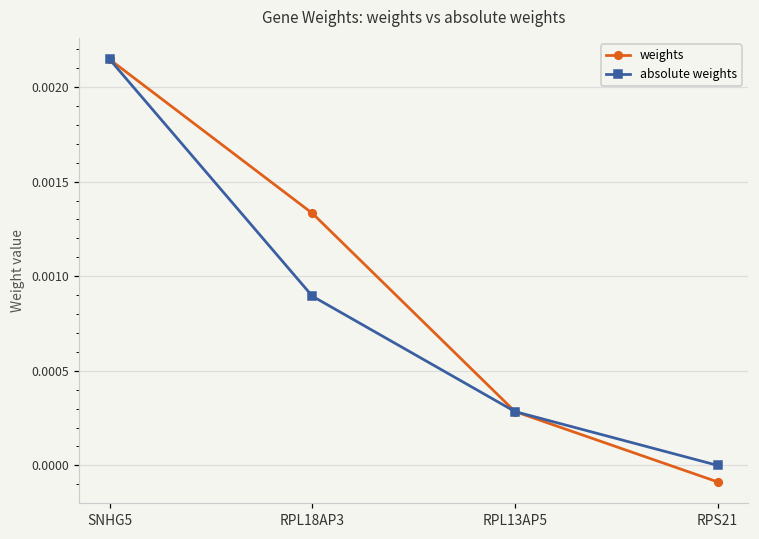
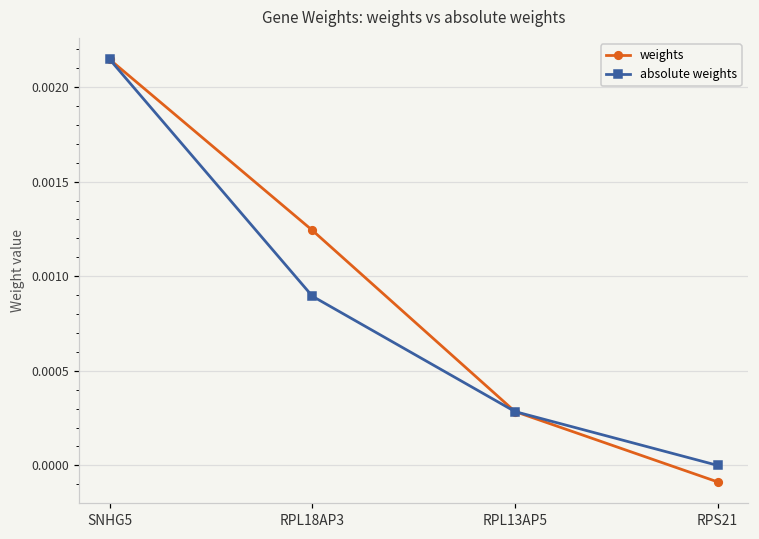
weights, RPL18AP3: 0.00133 -> 0.00124
